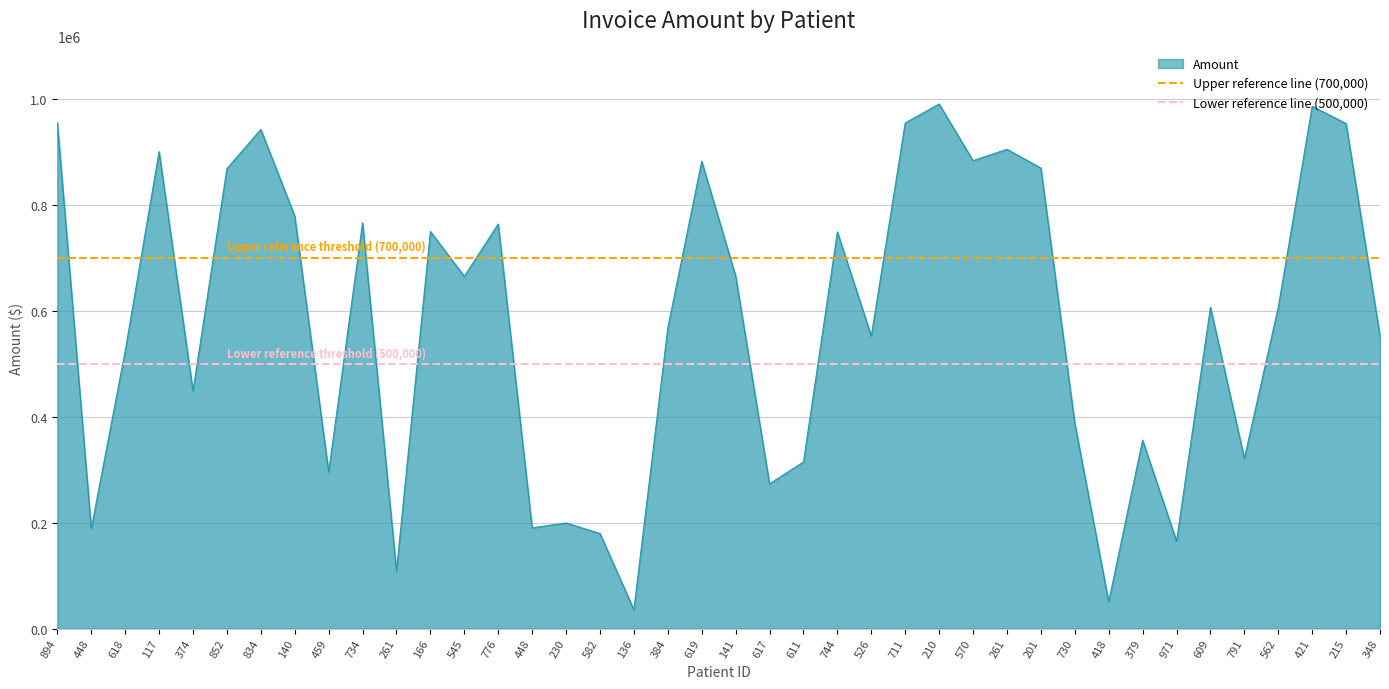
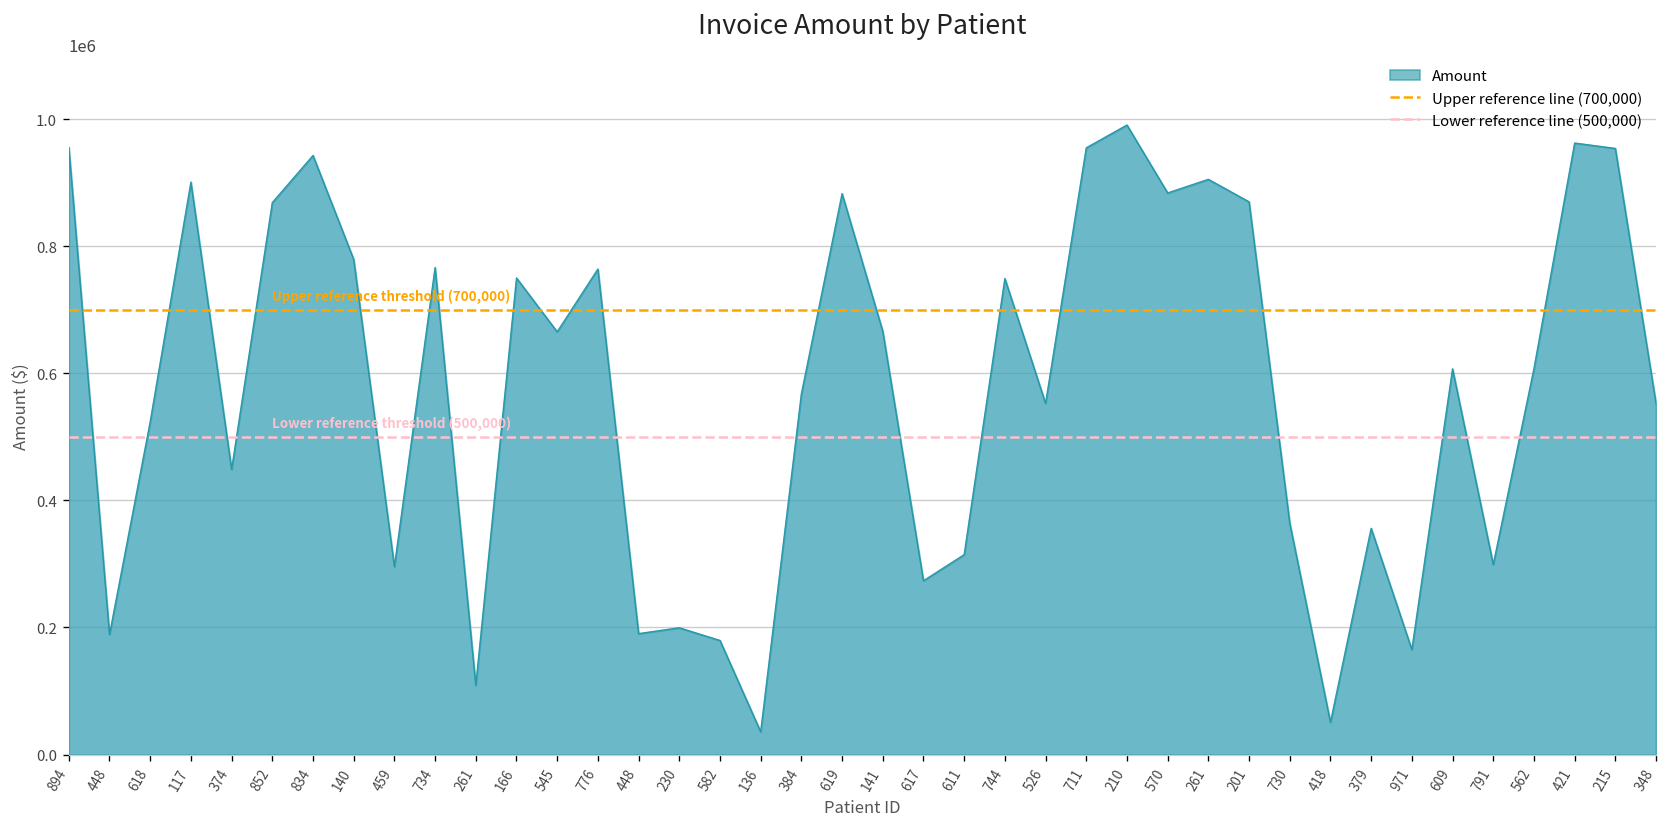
730: 390000 -> 360000
791: 320000 -> 300000
421: 990000 -> 960000
